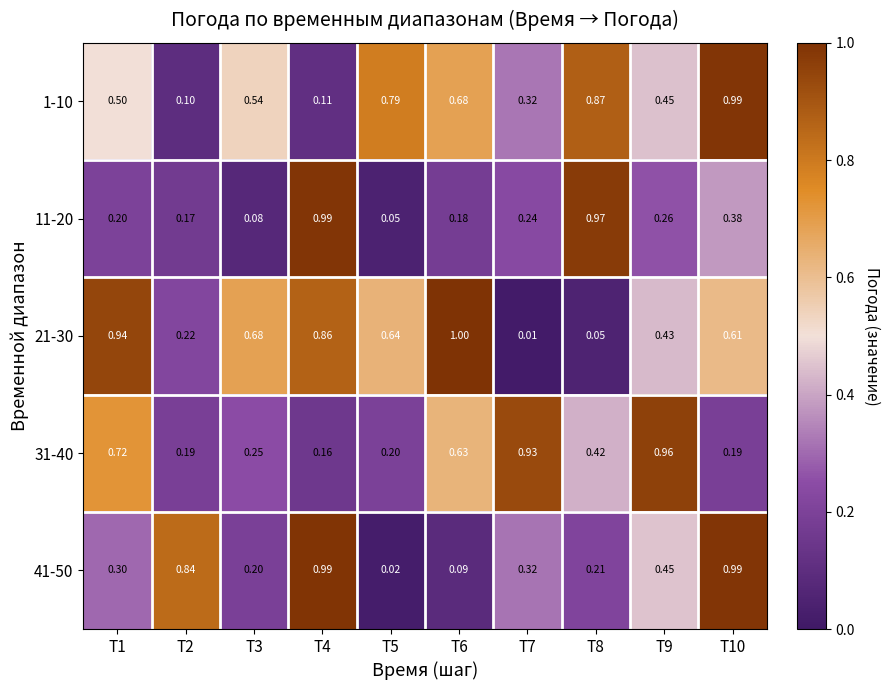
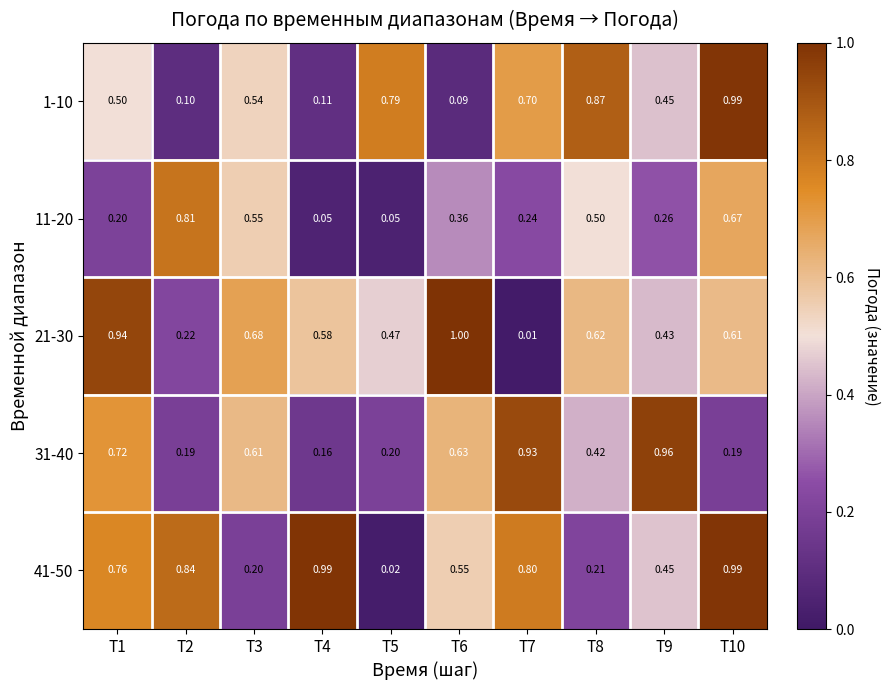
1-10, T6: 0.68 -> 0.09
1-10, T7: 0.32 -> 0.70
11-20, T2: 0.17 -> 0.81
11-20, T3: 0.08 -> 0.55
11-20, T4: 0.99 -> 0.05
11-20, T6: 0.18 -> 0.36
11-20, T8: 0.97 -> 0.50
11-20, T10: 0.38 -> 0.67
21-30, T4: 0.86 -> 0.58
21-30, T5: 0.64 -> 0.47
21-30, T8: 0.05 -> 0.62
31-40, T3: 0.25 -> 0.61
41-50, T1: 0.30 -> 0.76
41-50, T6: 0.09 -> 0.55
41-50, T7: 0.32 -> 0.80
